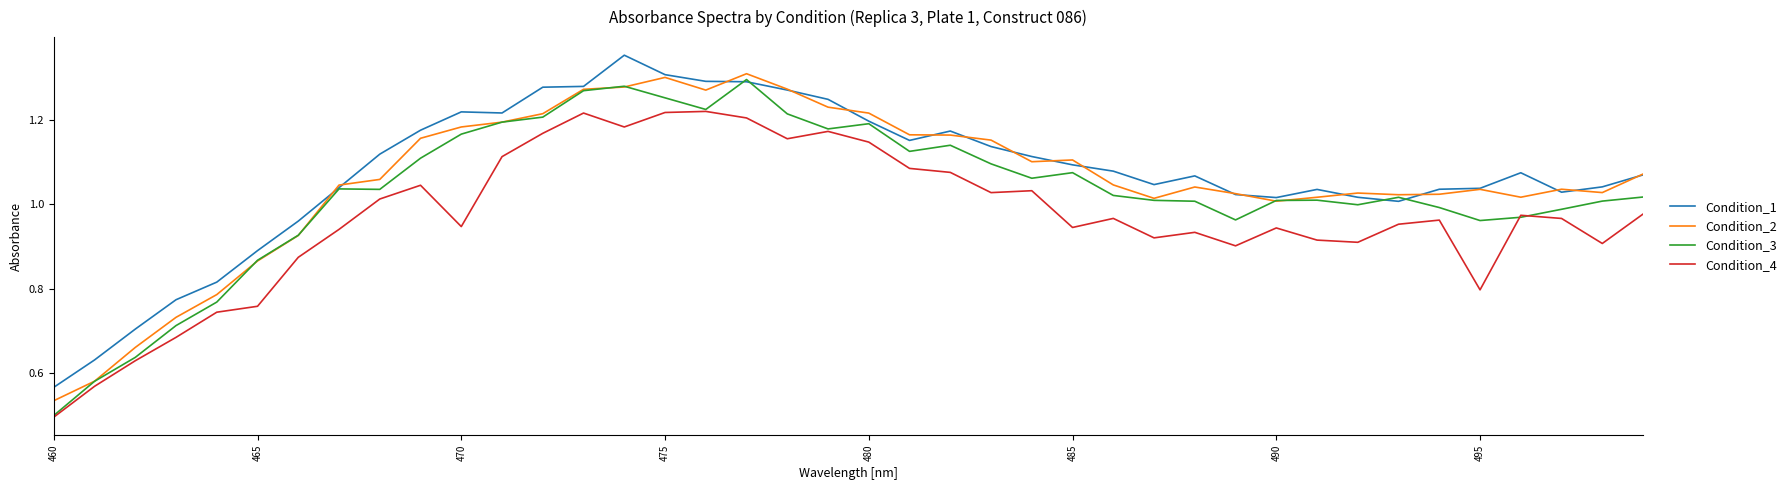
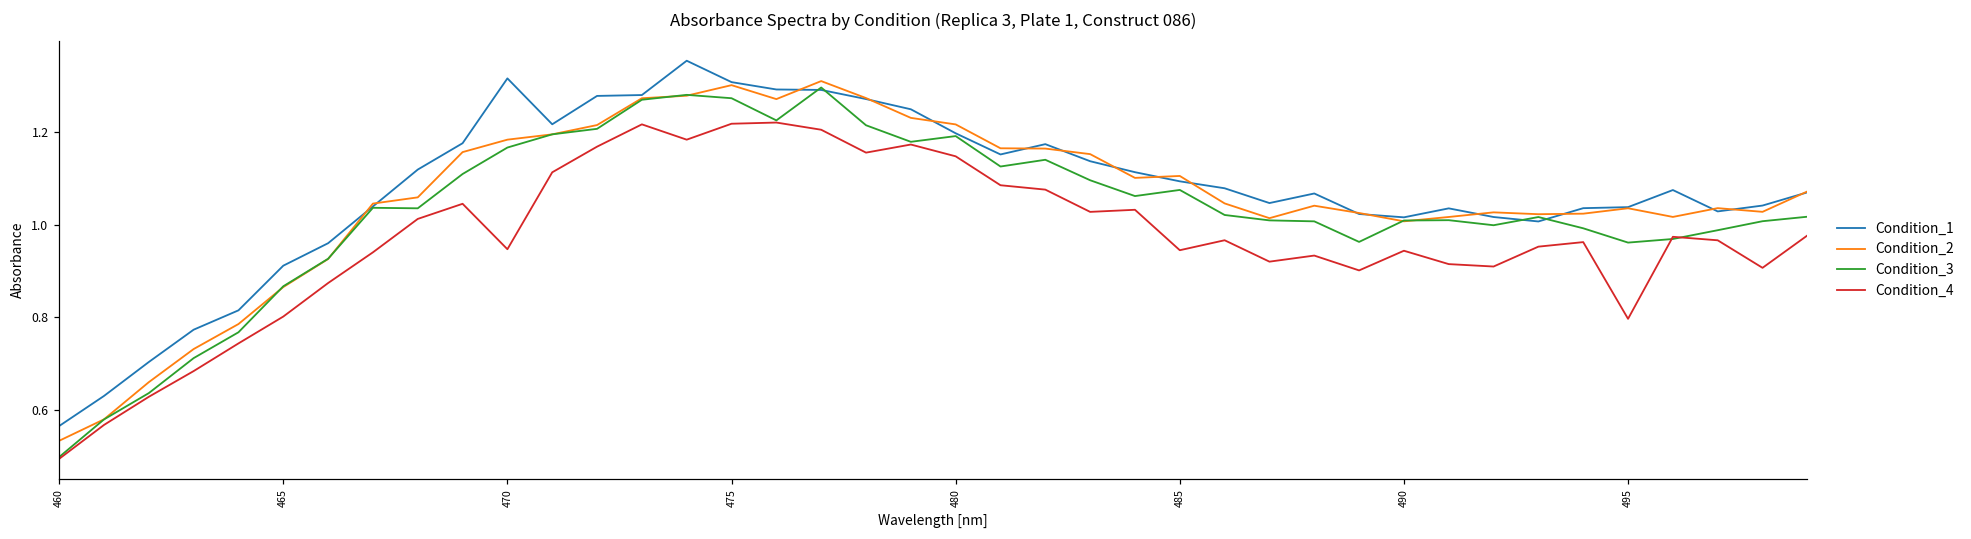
Condition_1, 465: 0.89 -> 0.91
Condition_4, 465: 0.76 -> 0.80
Condition_1, 470: 1.22 -> 1.32
Condition_3, 475: 1.25 -> 1.27
